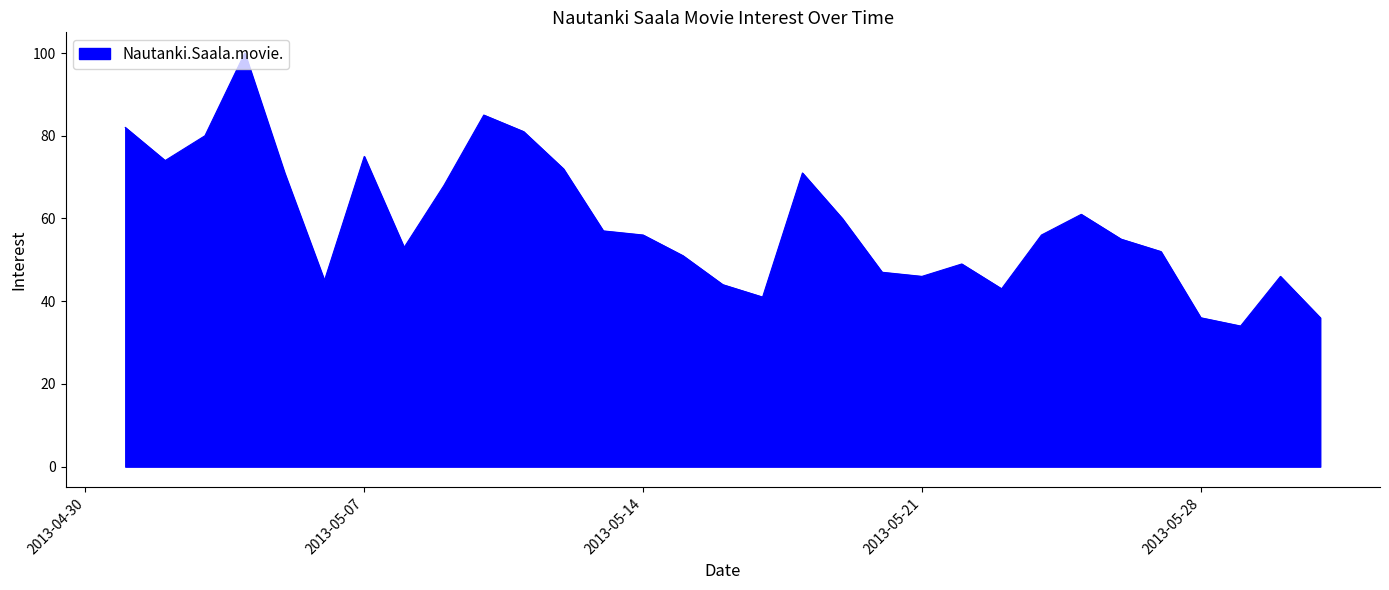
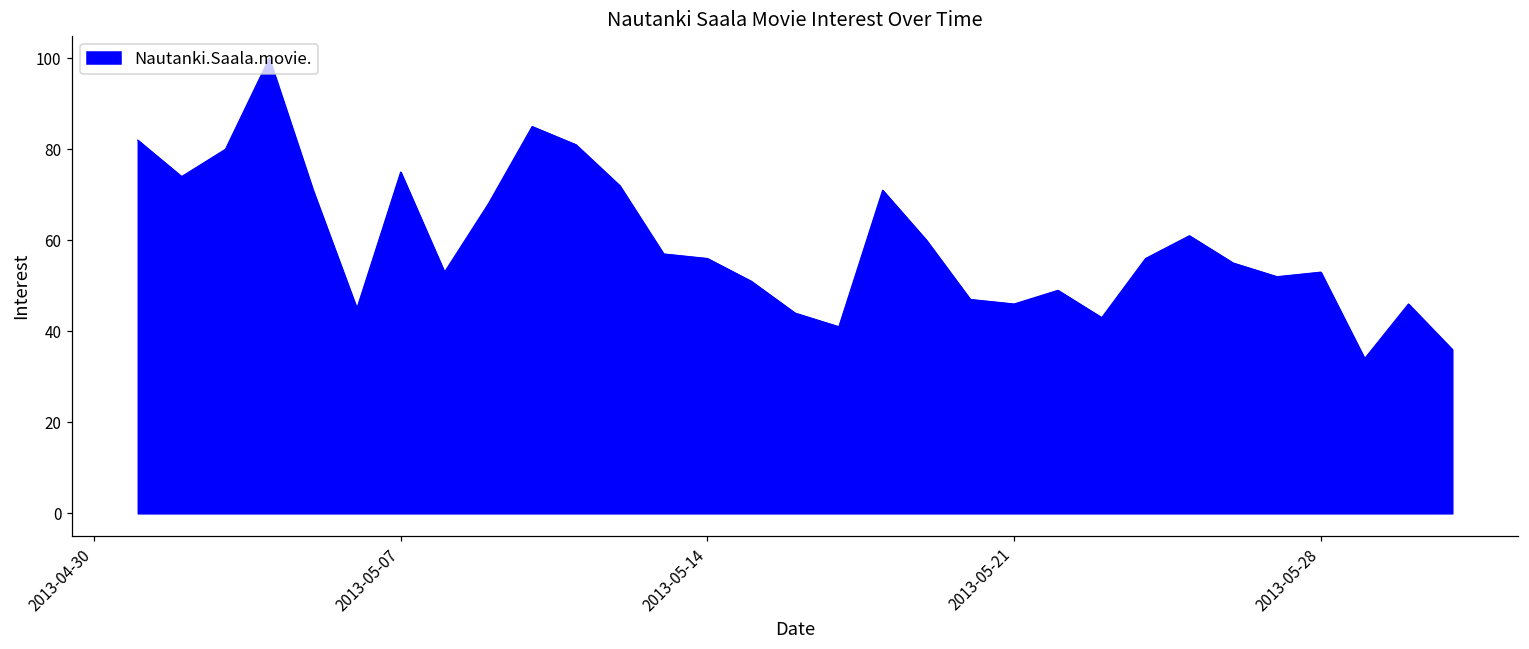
2013-05-28: 36 -> 53
